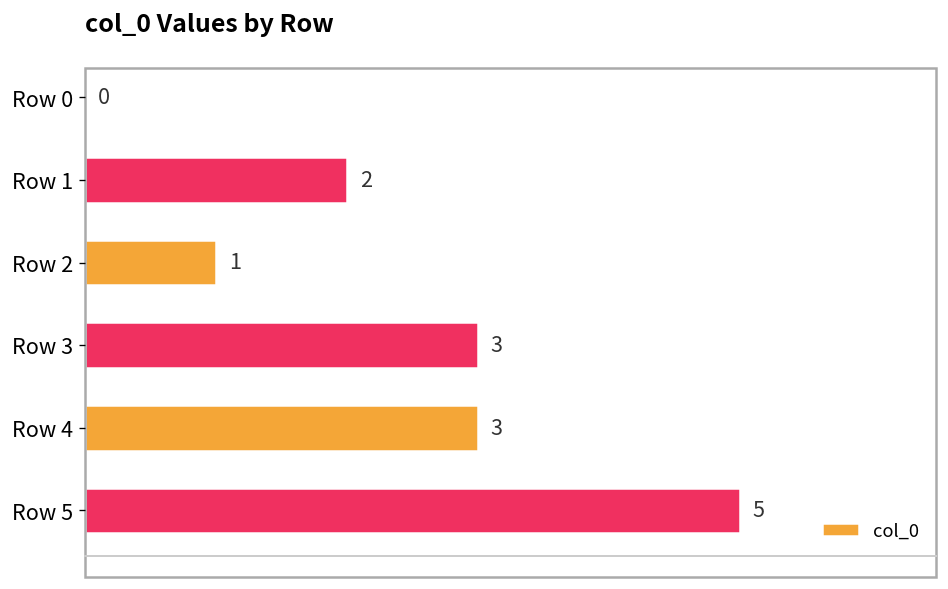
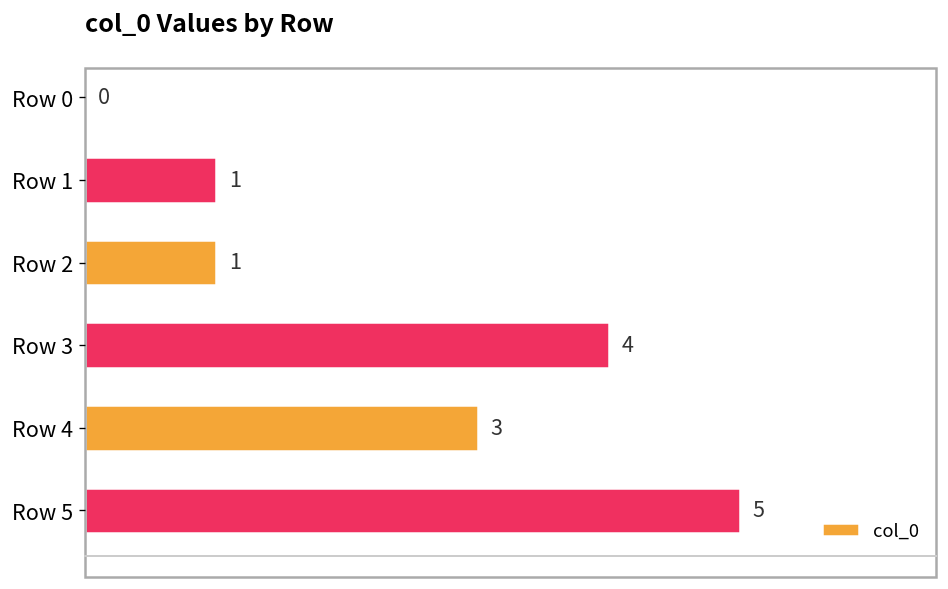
Row 1: 2 -> 1
Row 3: 3 -> 4
